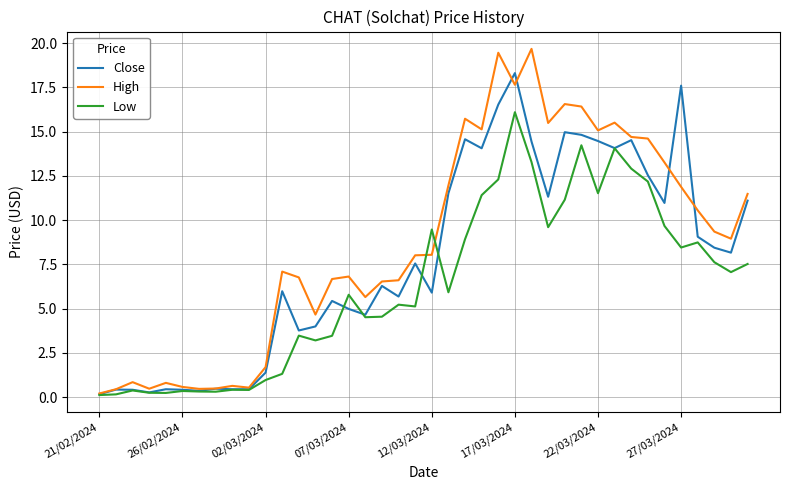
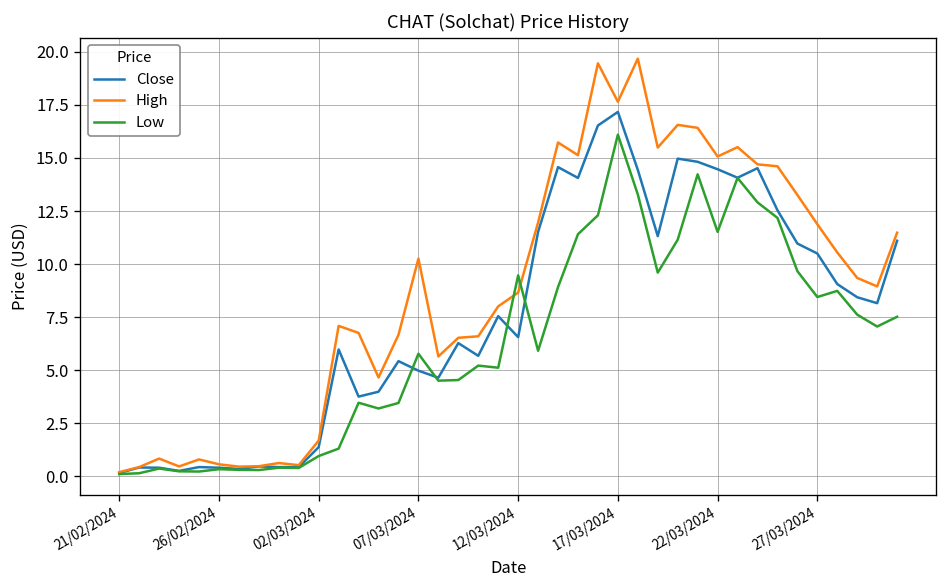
High, 07/03/2024: 6.8 -> 10.3
Close, 12/03/2024: 5.9 -> 6.6
High, 12/03/2024: 8.0 -> 8.7
Close, 17/03/2024: 18.3 -> 17.2
Close, 27/03/2024: 17.6 -> 10.5
